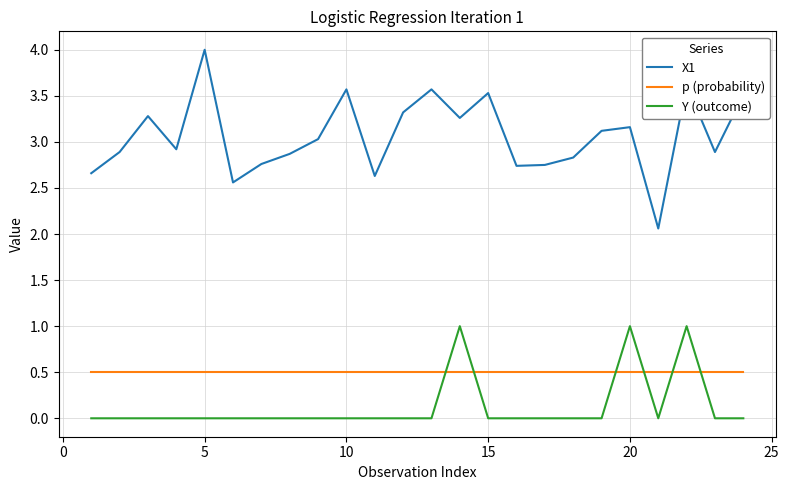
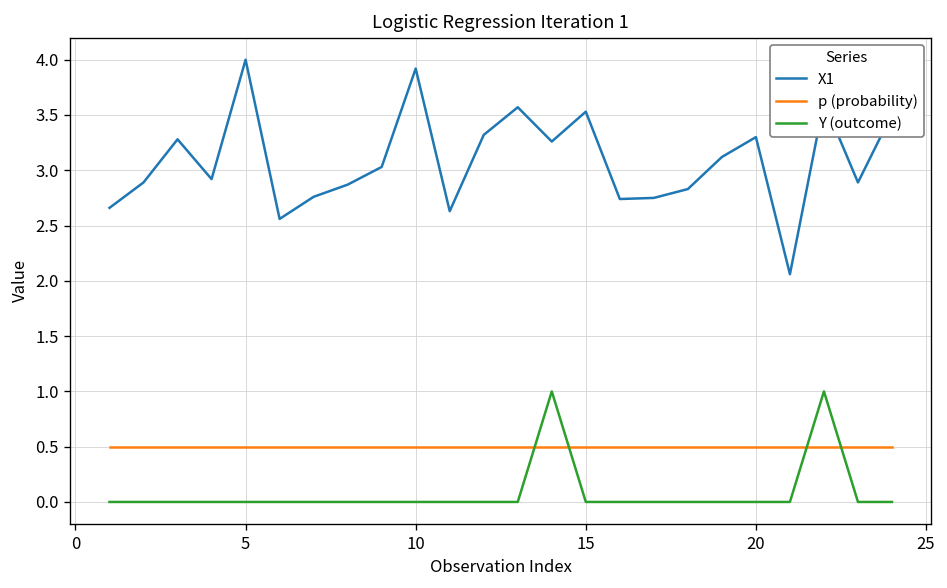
X1, 10: 3.6 -> 3.9
X1, 20: 3.2 -> 3.3
Y (outcome), 20: 1 -> 0
